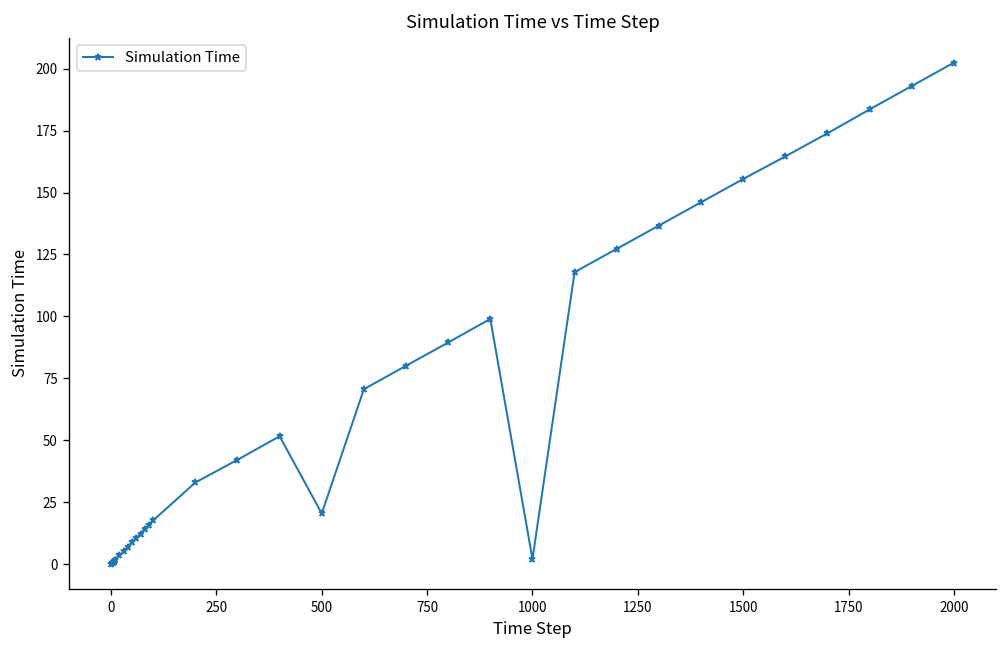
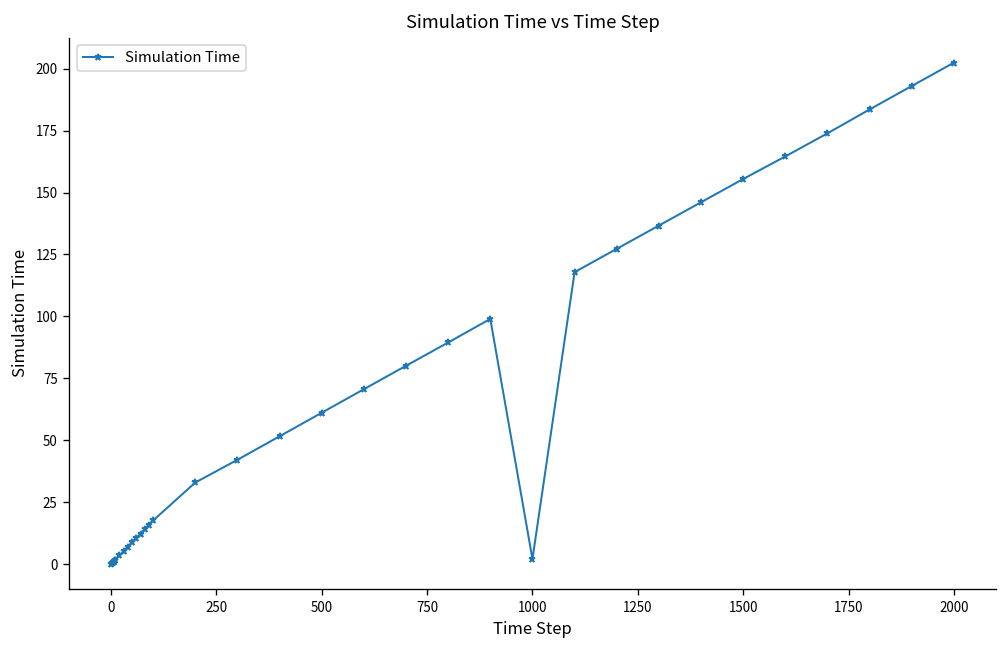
500: 20 -> 61
